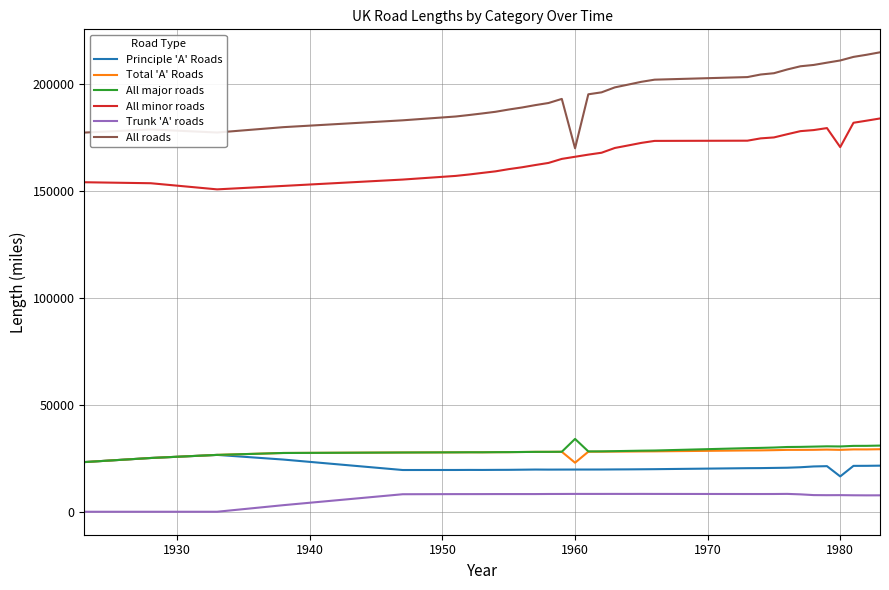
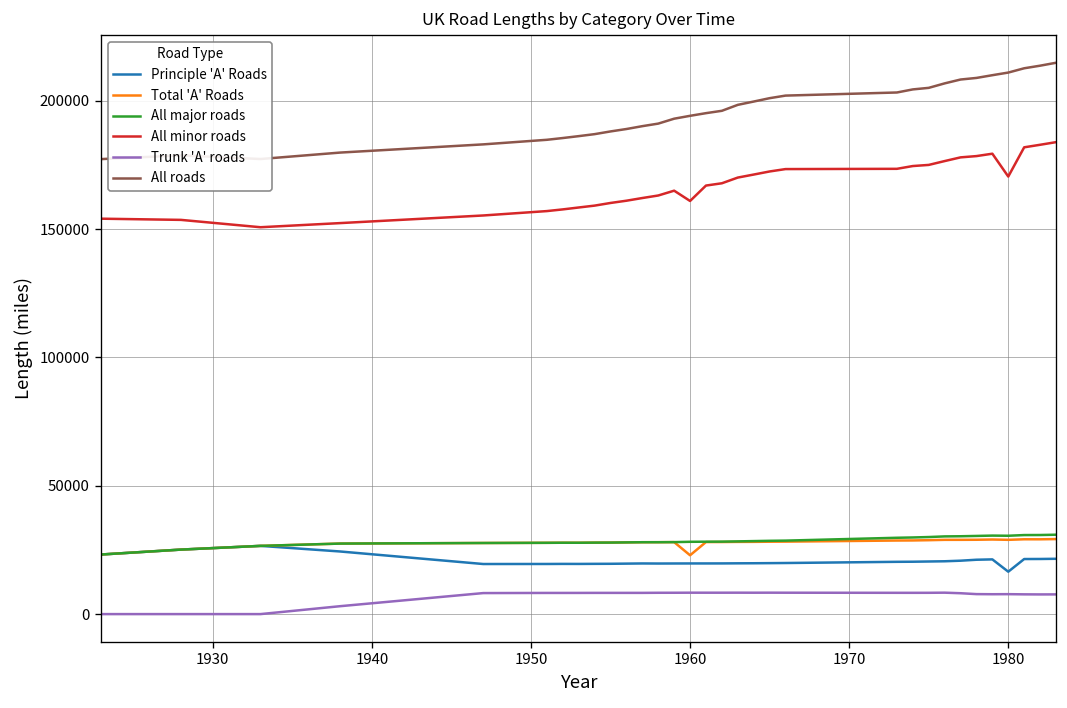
All major roads, 1960: 34000 -> 28000
All minor roads, 1960: 166000 -> 161000
All roads, 1960: 170000 -> 194000
